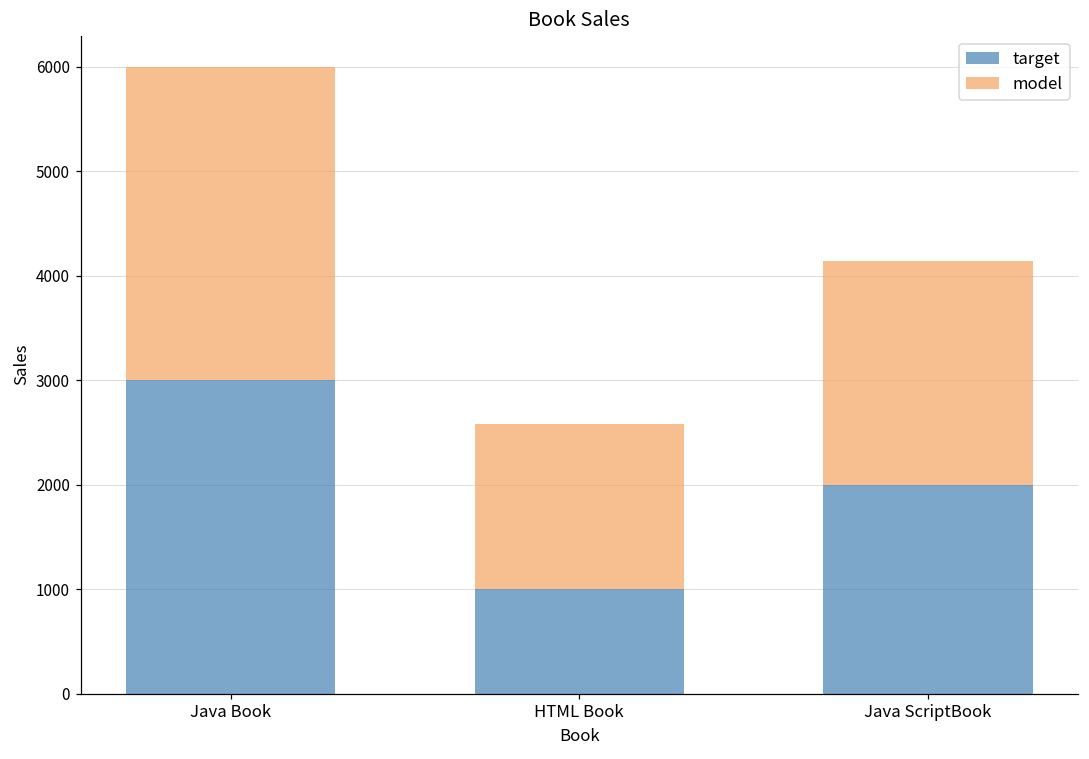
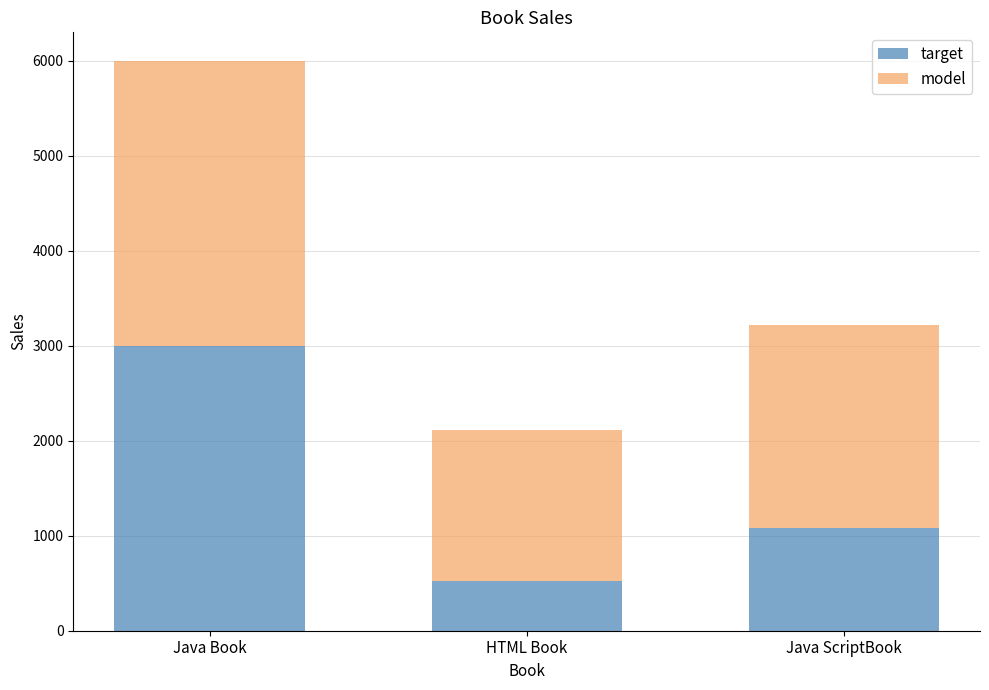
target, HTML Book: 1000 -> 500
target, Java ScriptBook: 2000 -> 1100
